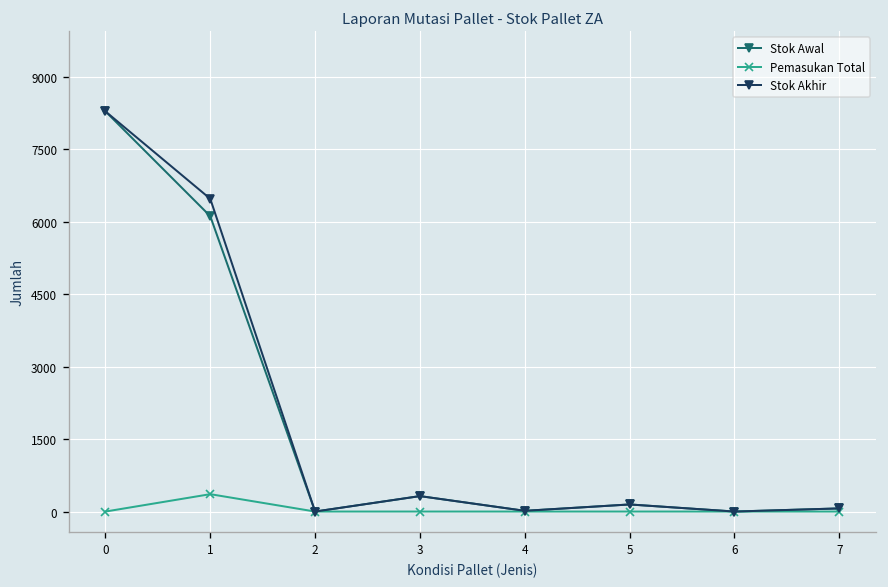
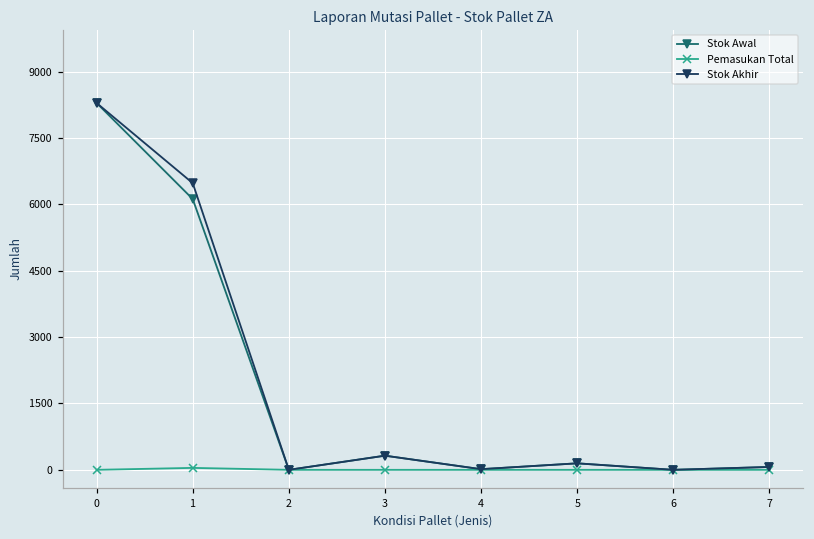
Pemasukan Total, 1: 400 -> 0
